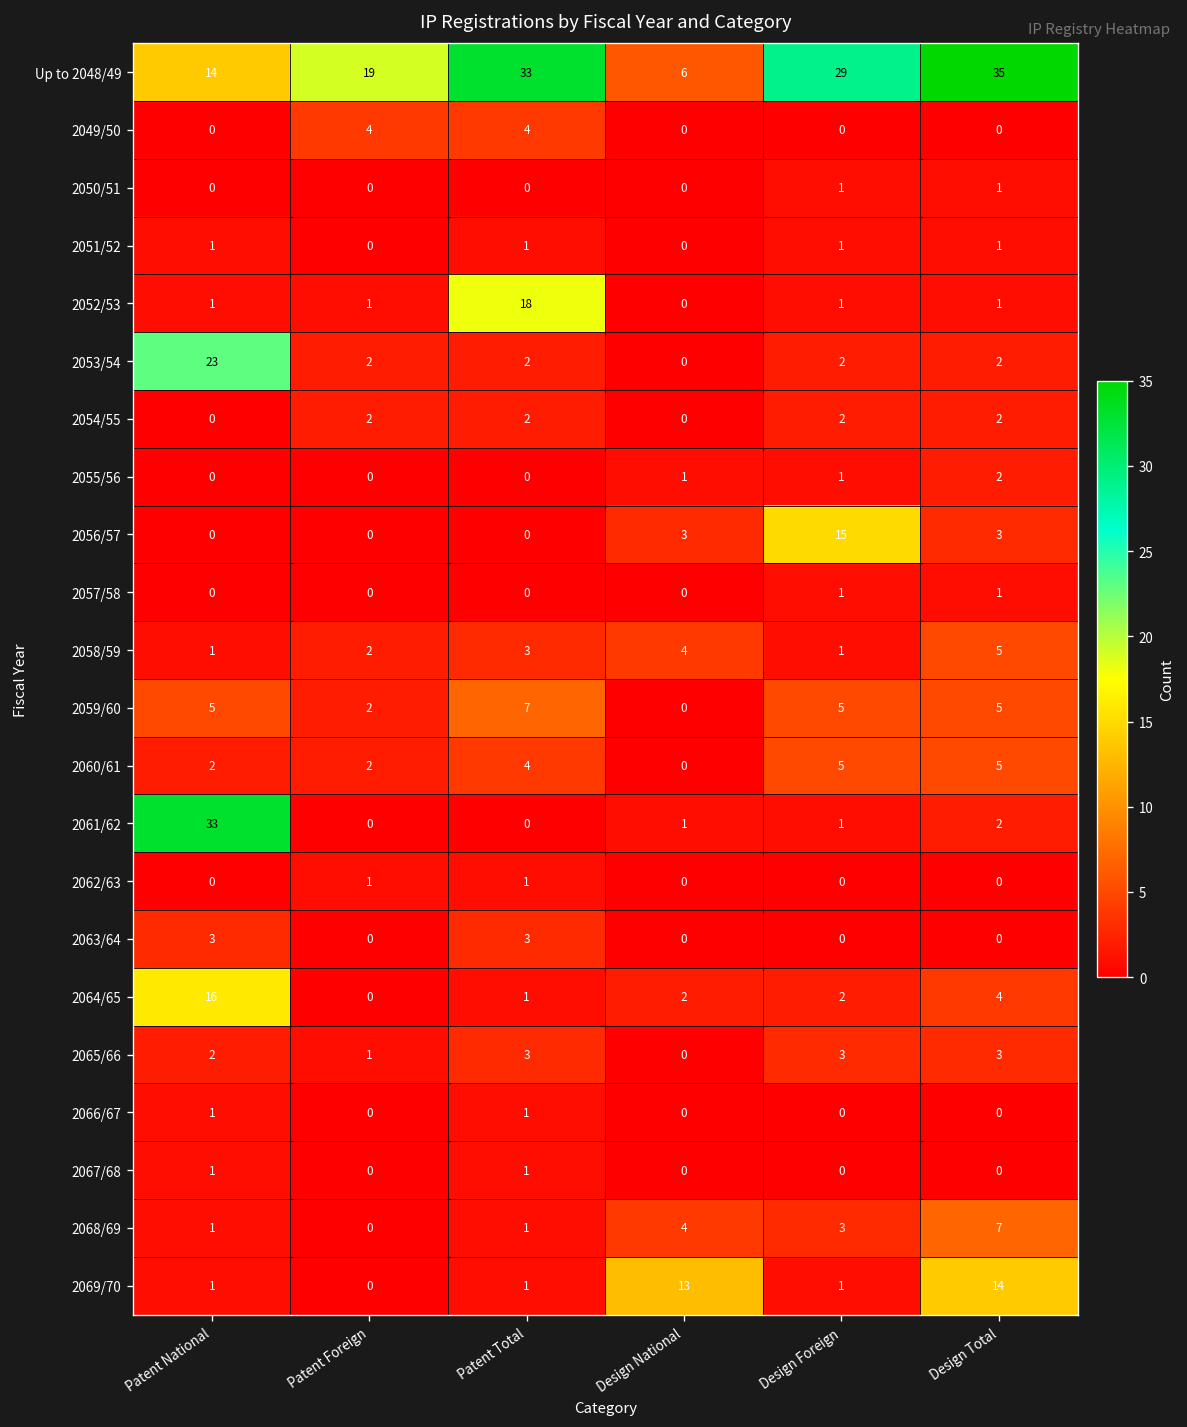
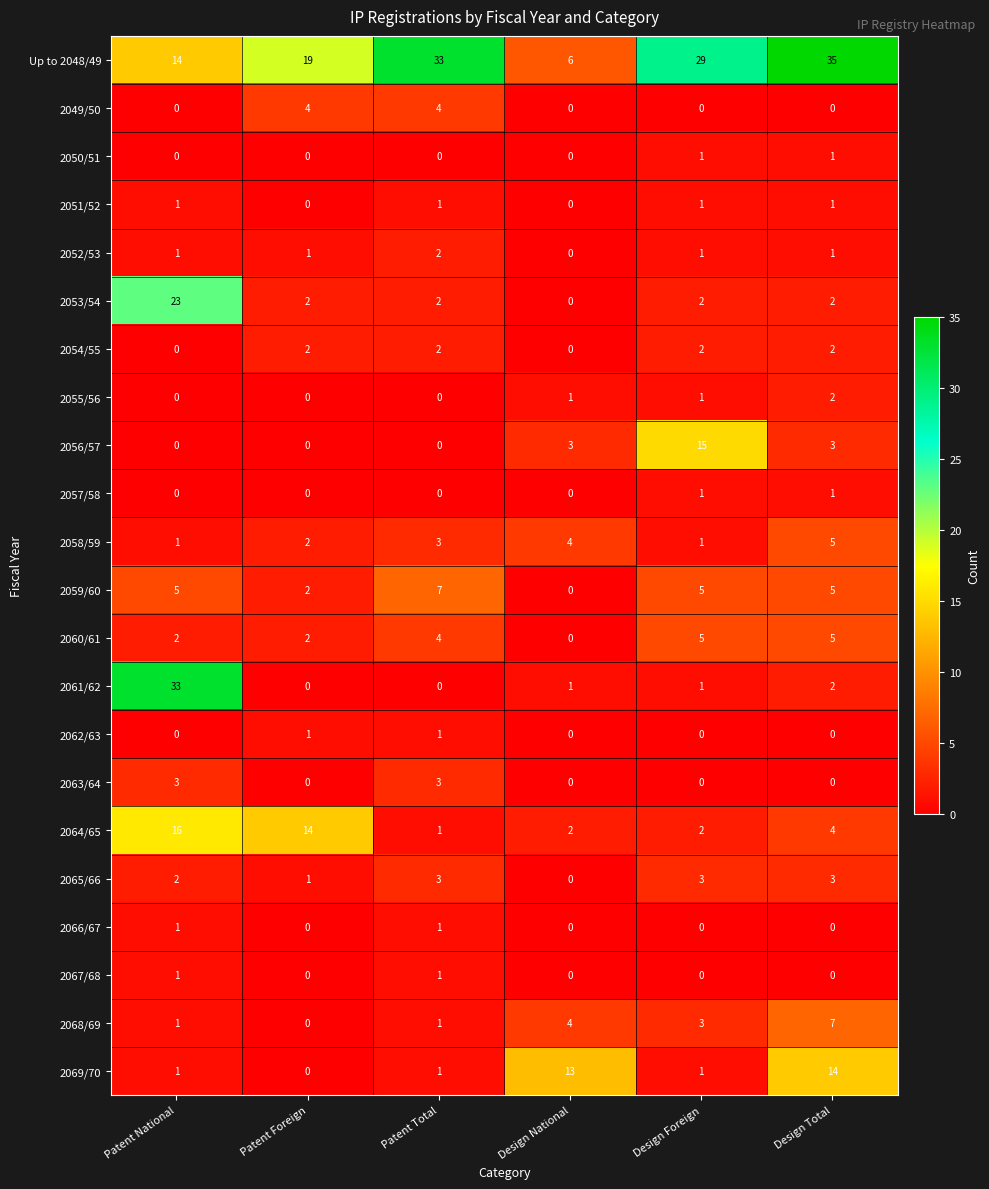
2052/53, Patent Total: 18 -> 2
2064/65, Patent Foreign: 0 -> 14
